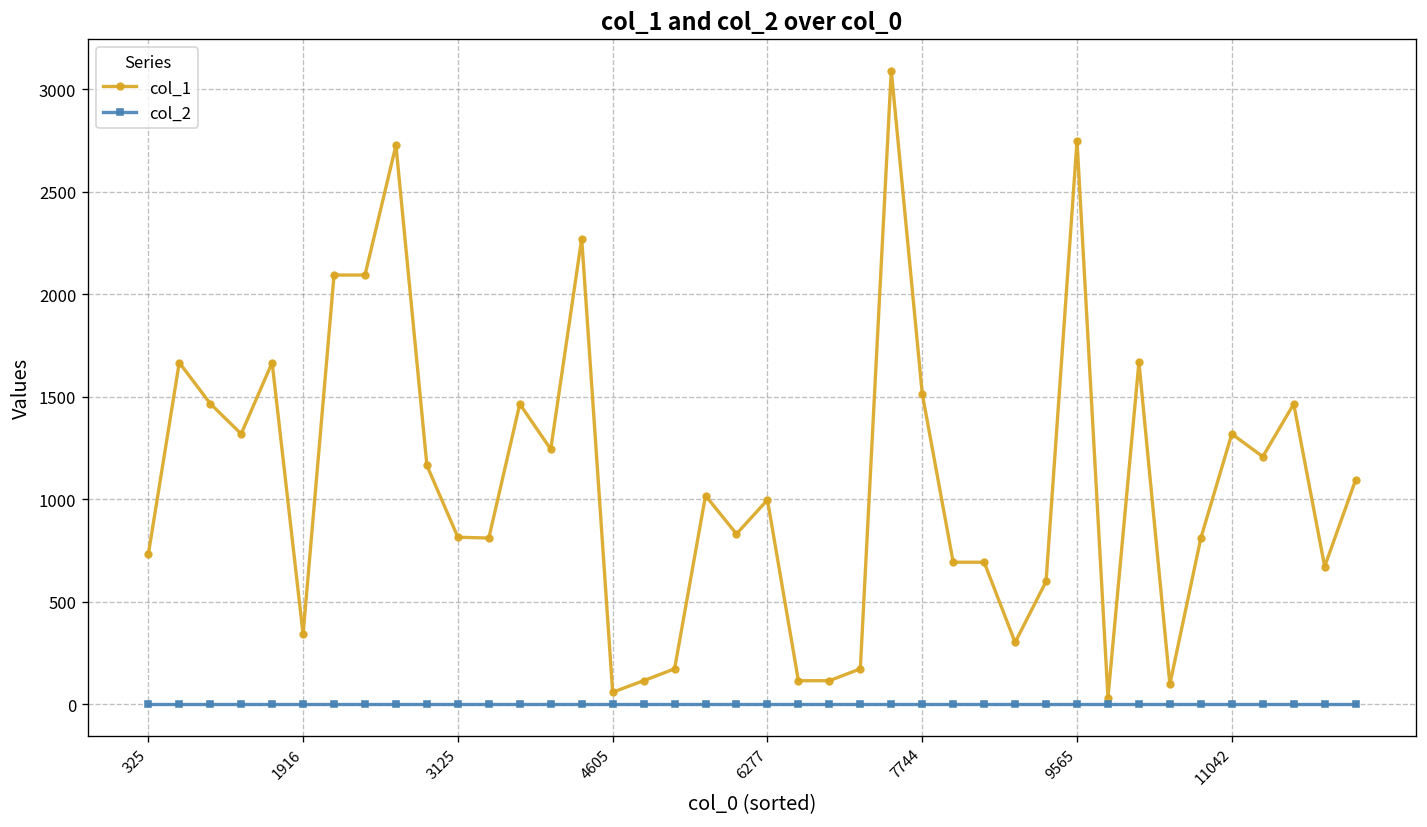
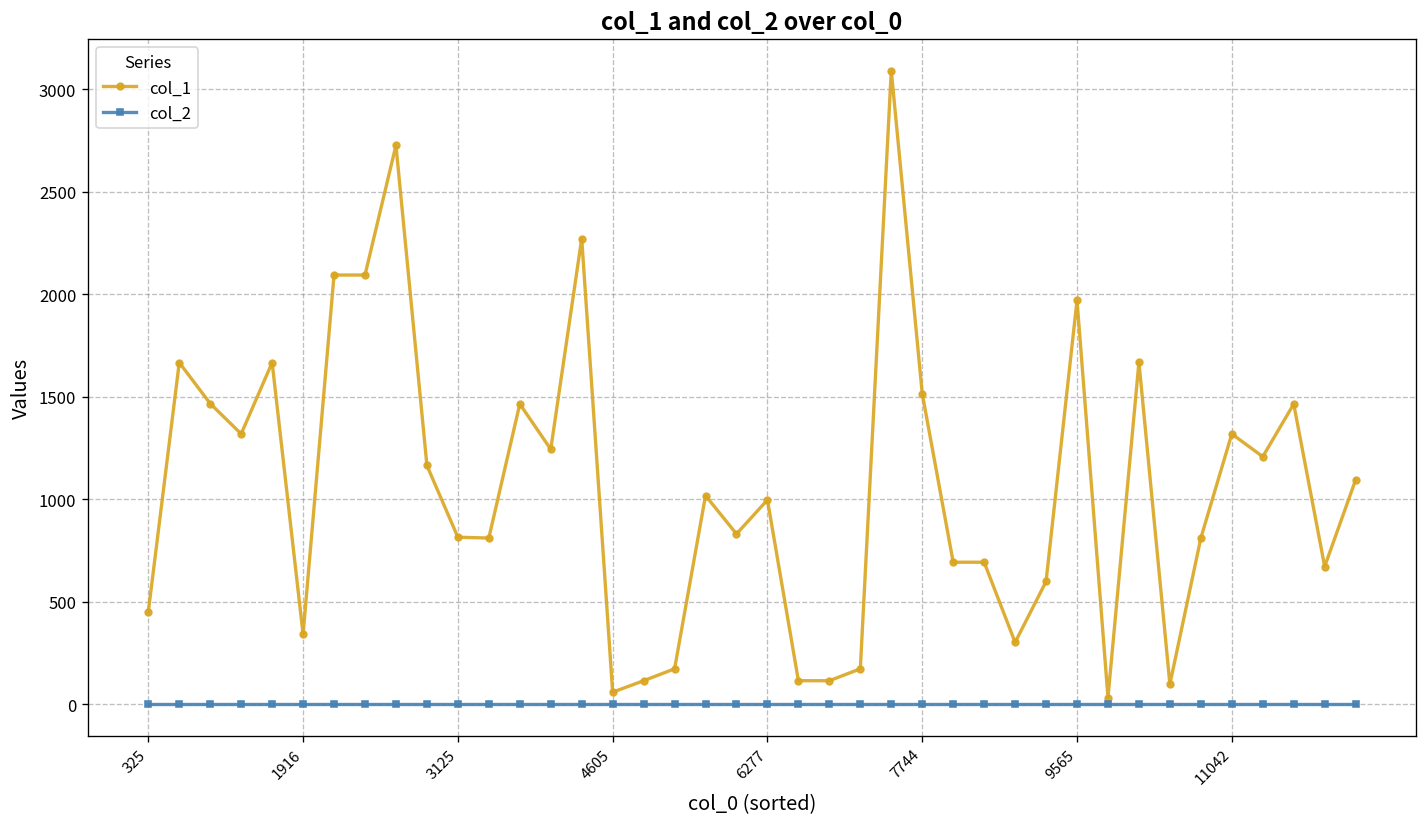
col_1, 325: 730 -> 450
col_1, 9565: 2750 -> 1970
